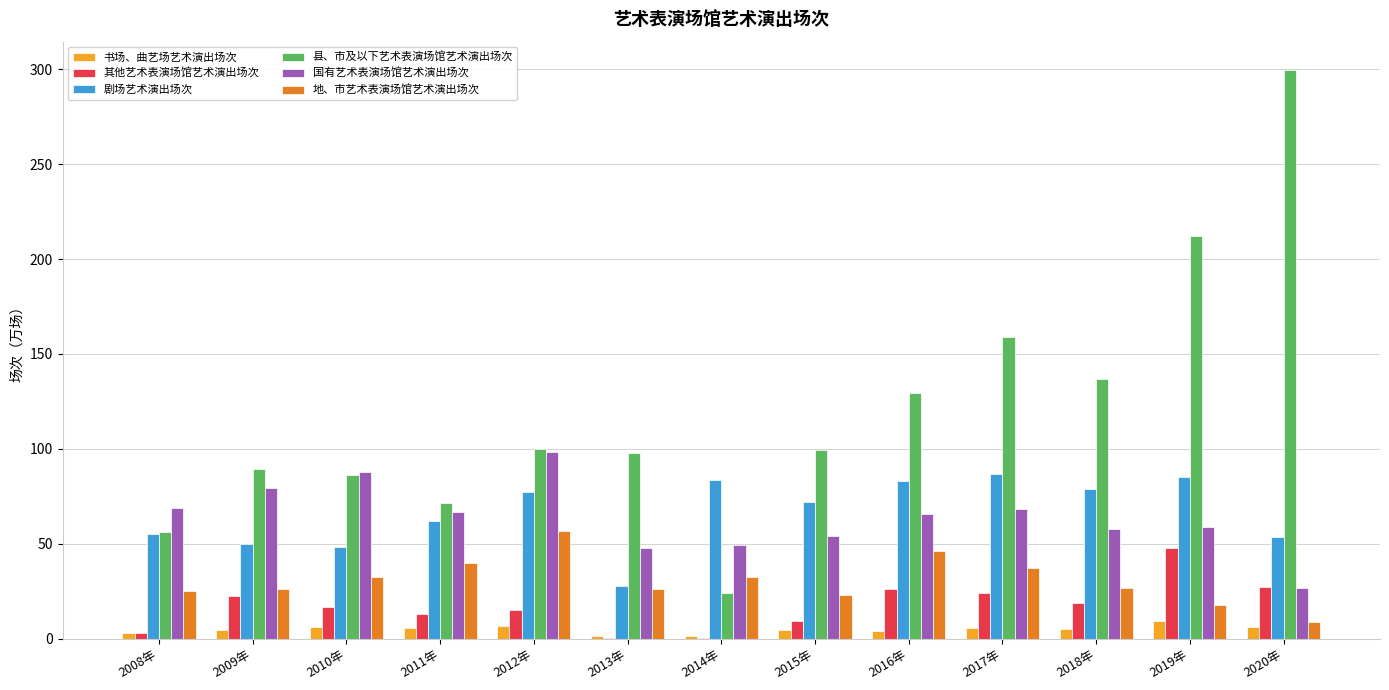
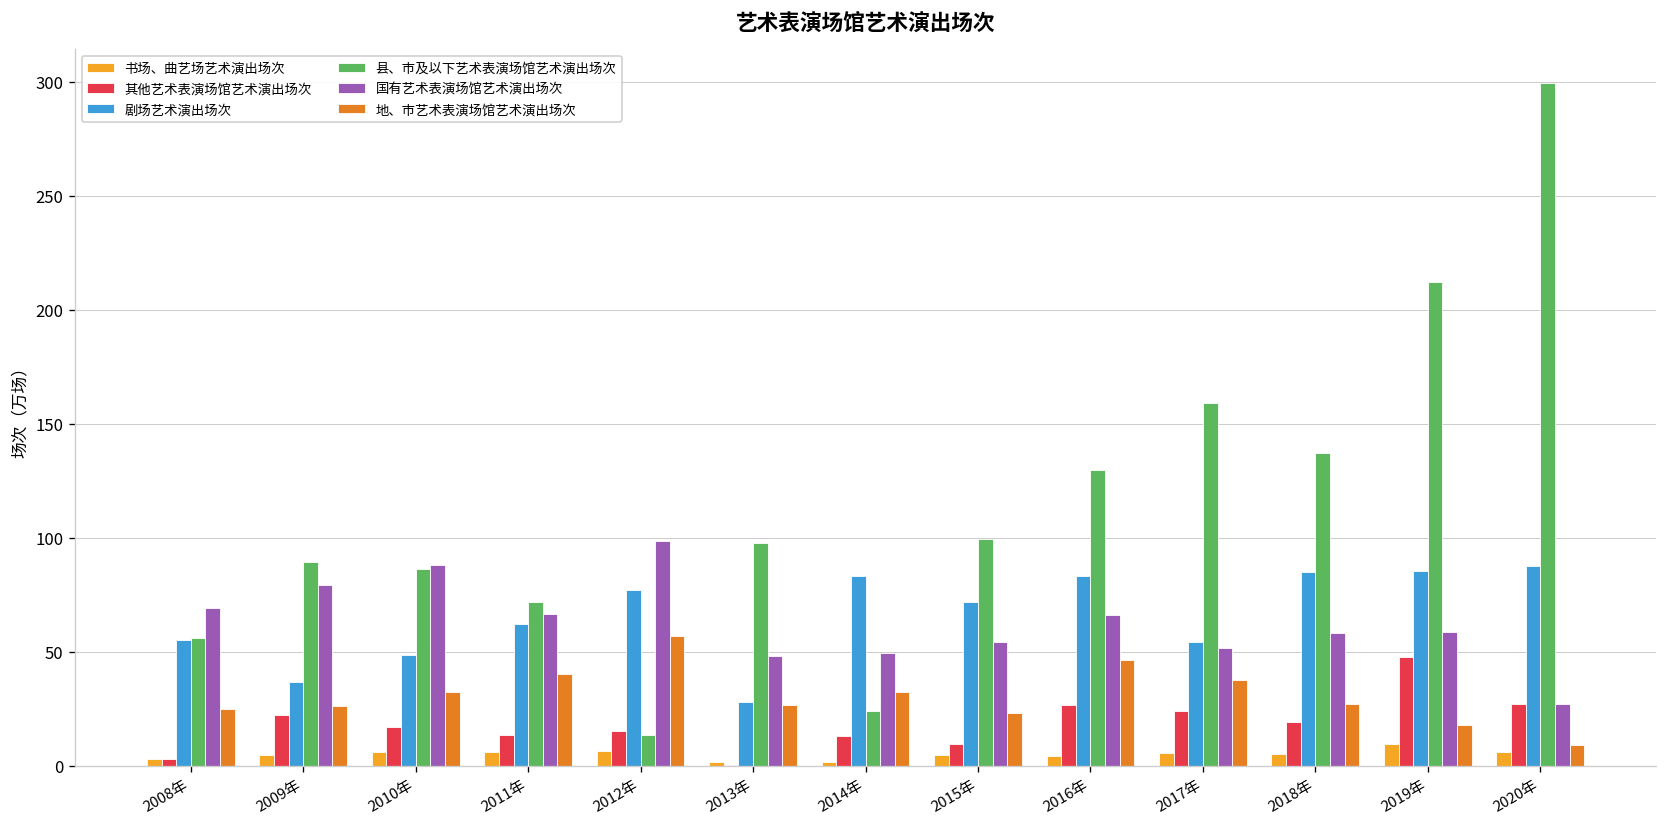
剧场艺术演出场次, 2009年: 50 -> 37
县、市及以下艺术表演场馆艺术演出场次, 2012年: 100 -> 13
其他艺术表演场馆艺术演出场次, 2014年: 1 -> 13
剧场艺术演出场次, 2017年: 87 -> 54
国有艺术表演场馆艺术演出场次, 2017年: 68 -> 52
剧场艺术演出场次, 2018年: 79 -> 85
剧场艺术演出场次, 2020年: 54 -> 87
